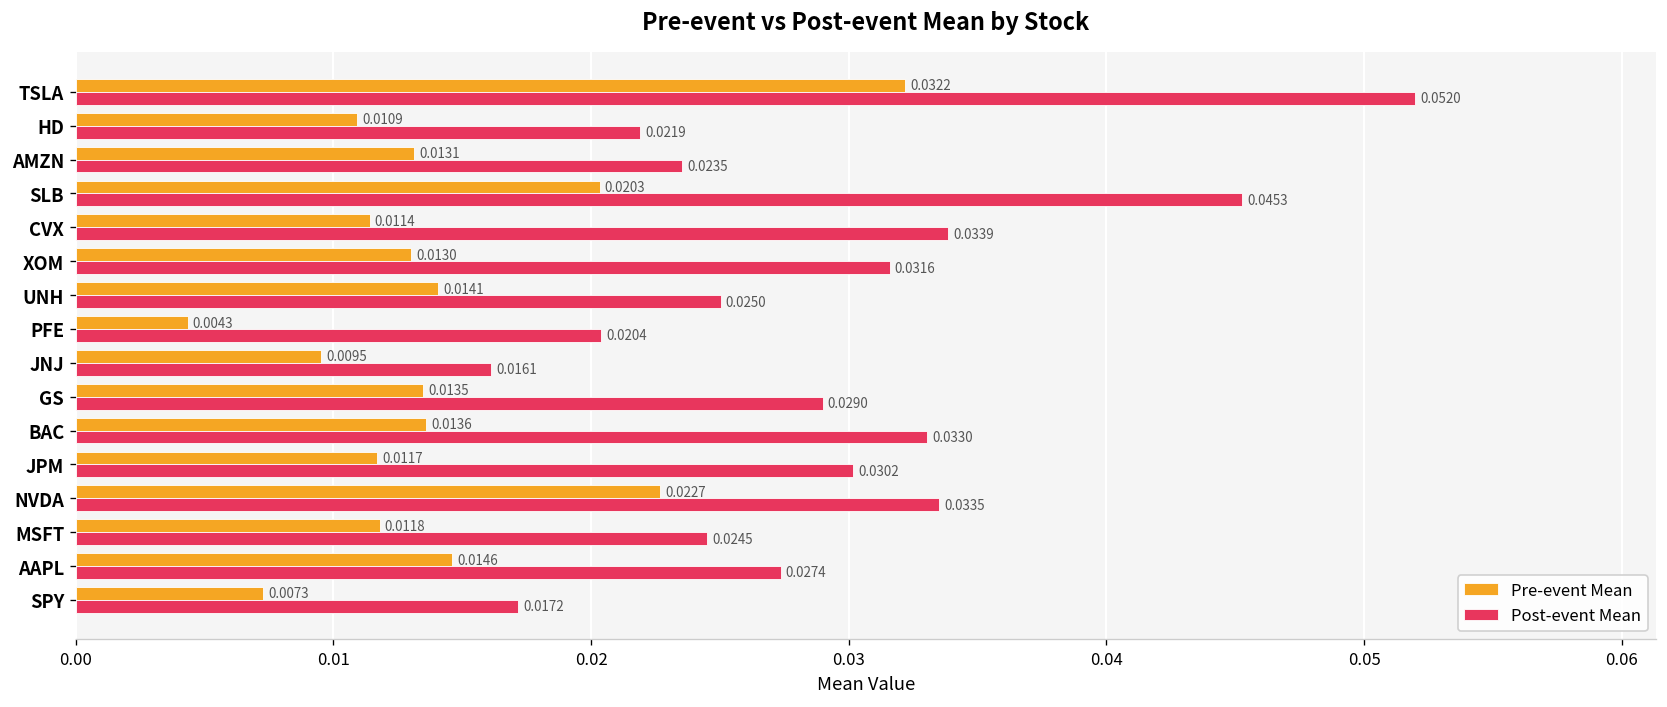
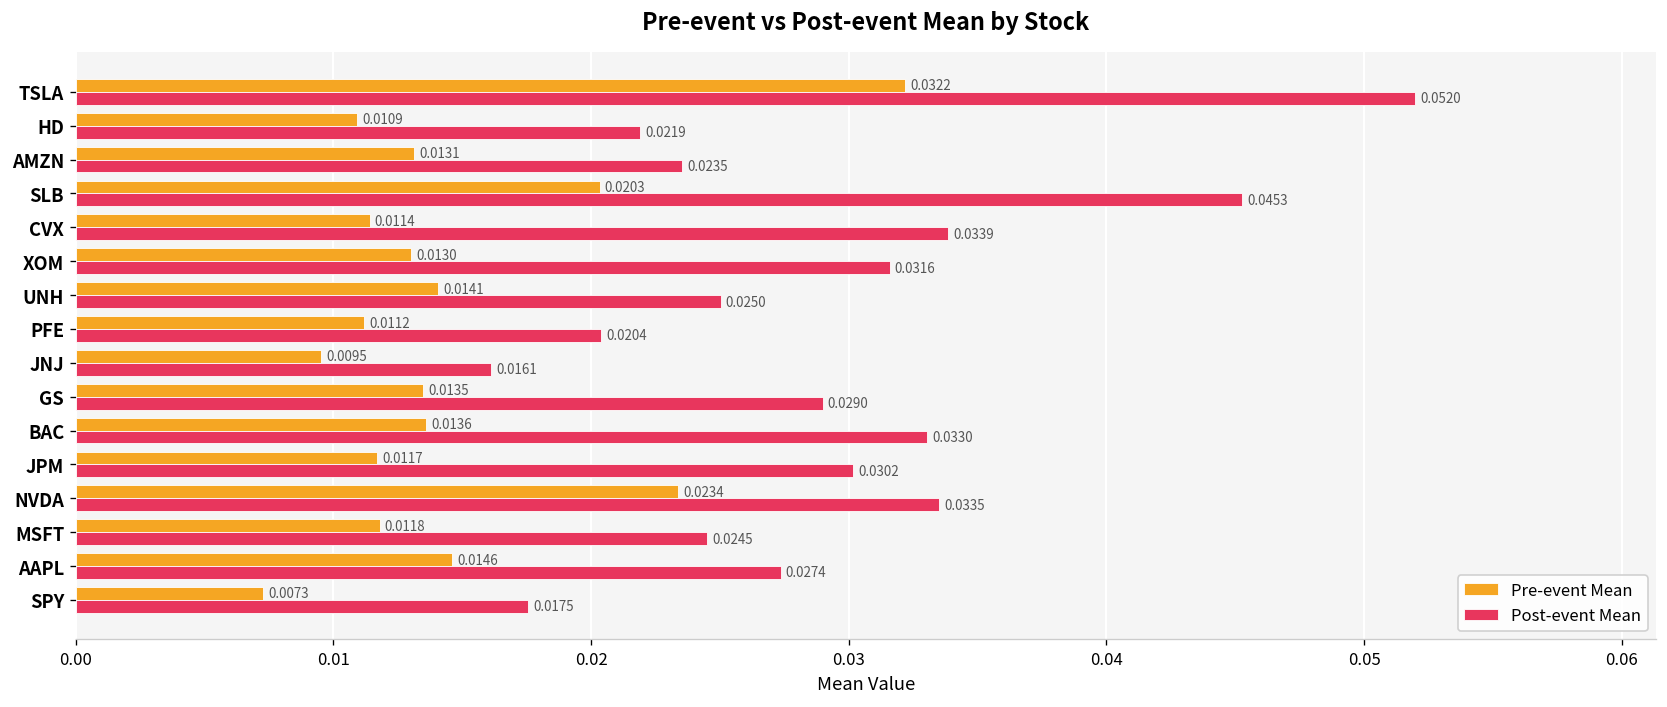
Pre-event Mean, PFE: 0.0043 -> 0.0112
Pre-event Mean, NVDA: 0.0227 -> 0.0234
Post-event Mean, SPY: 0.0172 -> 0.0175
